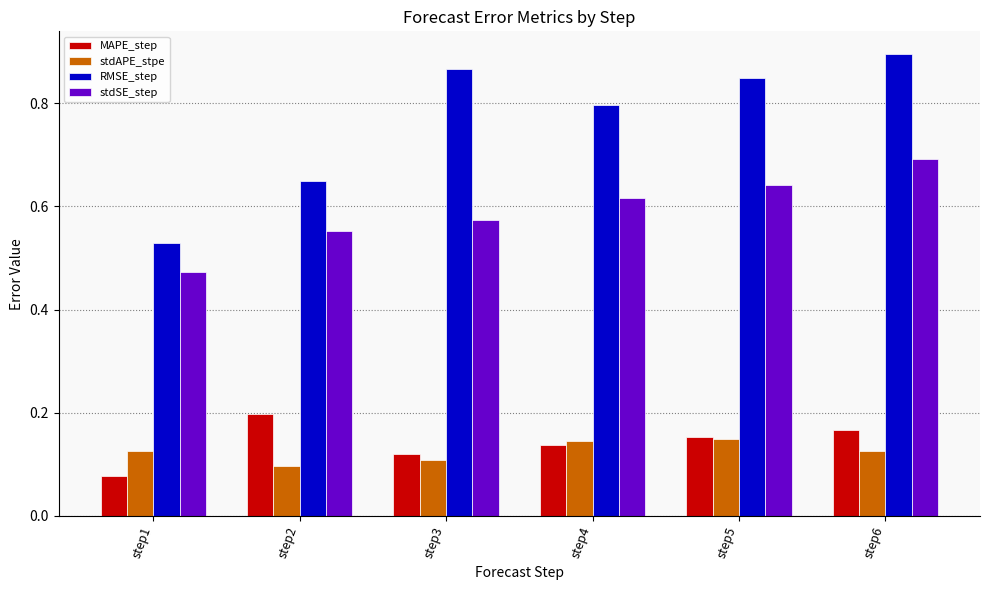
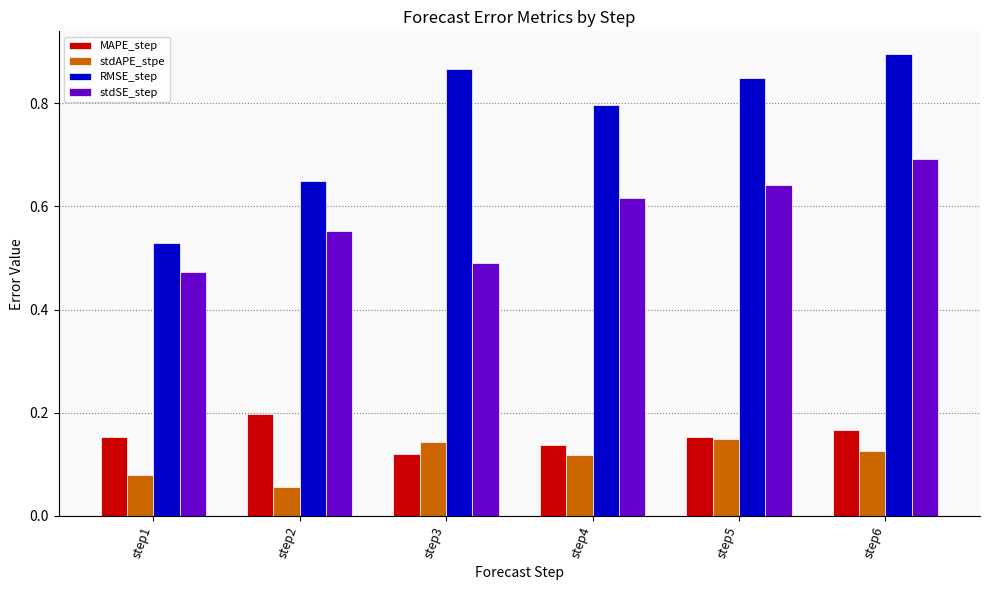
MAPE_step, step1: 0.08 -> 0.15
stdAPE_stpe, step1: 0.13 -> 0.08
stdAPE_stpe, step2: 0.10 -> 0.06
stdAPE_stpe, step3: 0.11 -> 0.14
stdSE_step, step3: 0.57 -> 0.49
stdAPE_stpe, step4: 0.15 -> 0.12
